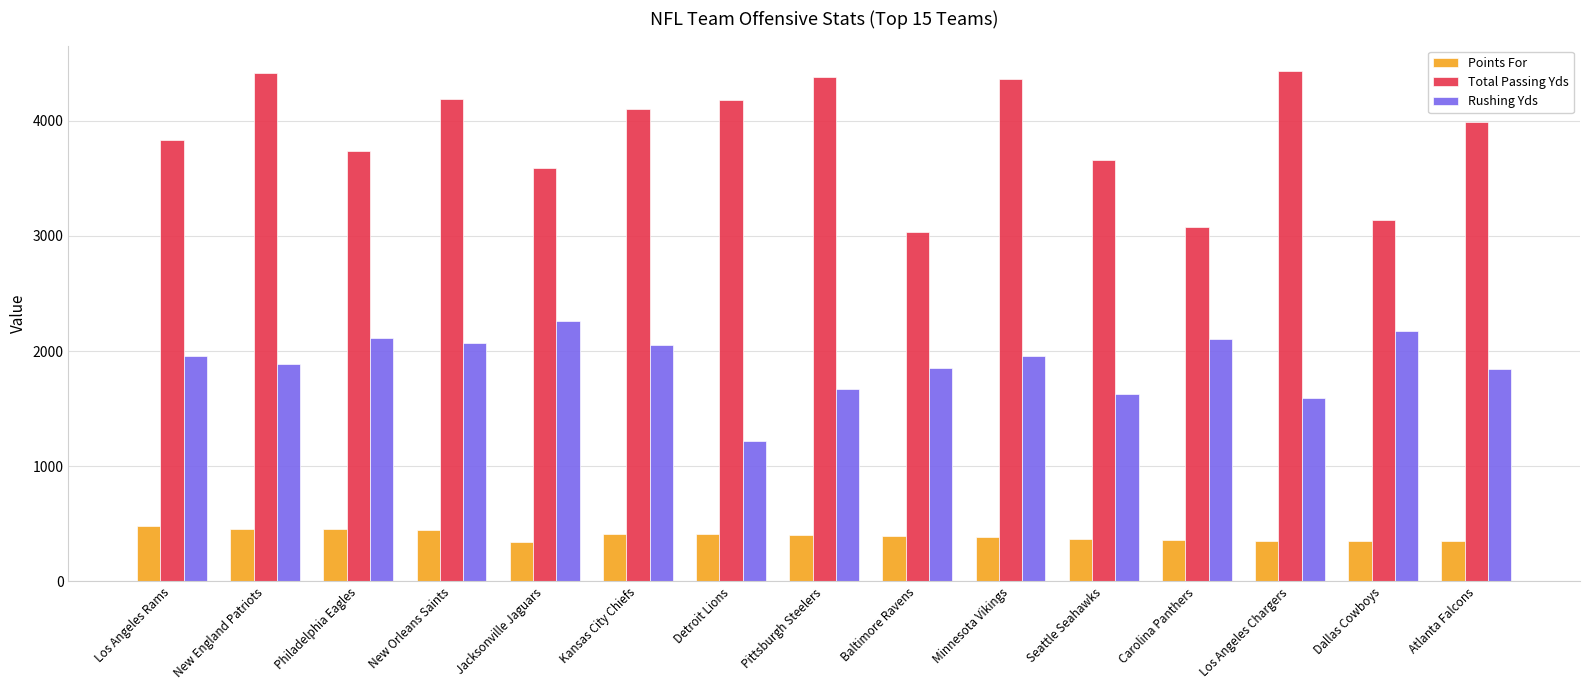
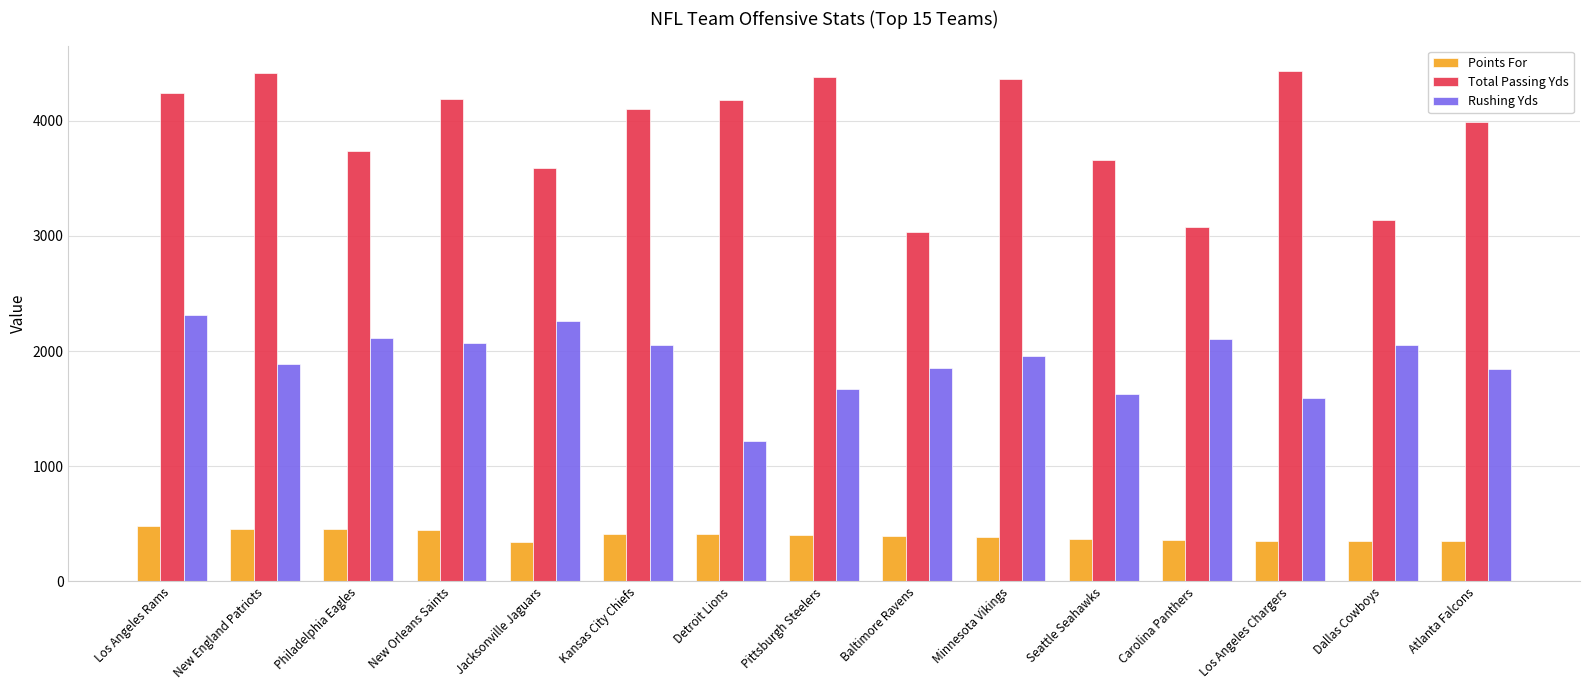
Total Passing Yds, Los Angeles Rams: 3830 -> 4240
Rushing Yds, Los Angeles Rams: 1950 -> 2310
Rushing Yds, Dallas Cowboys: 2170 -> 2050
